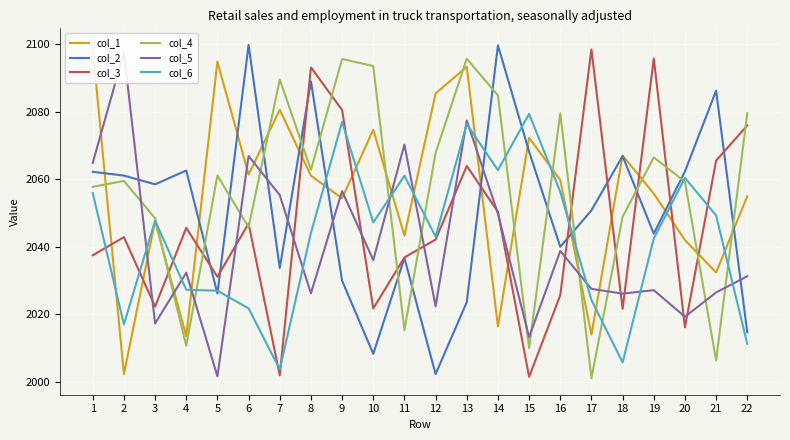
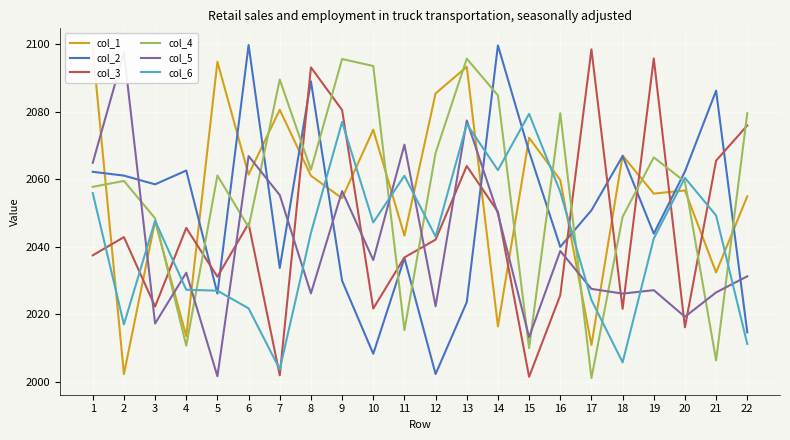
col_1, 17: 2014 -> 2011
col_1, 20: 2042 -> 2057
